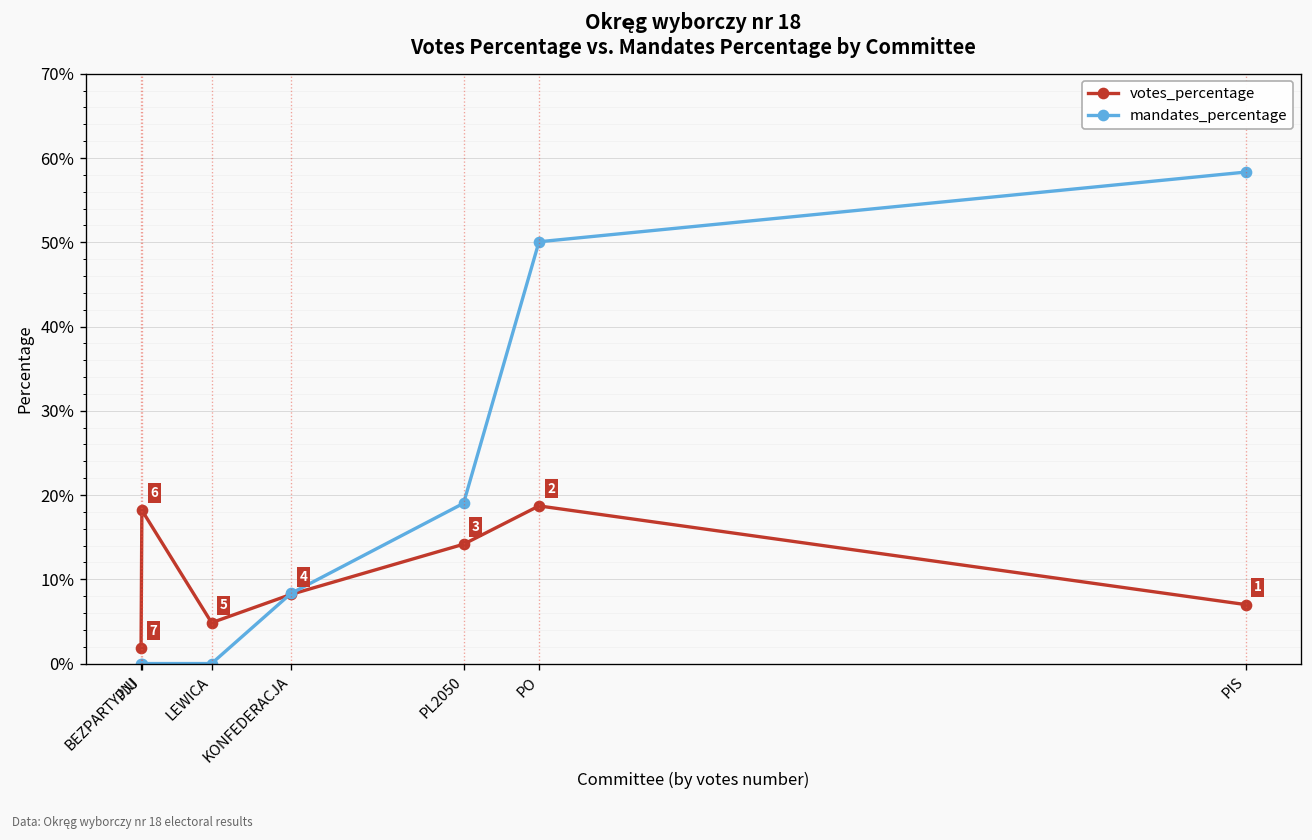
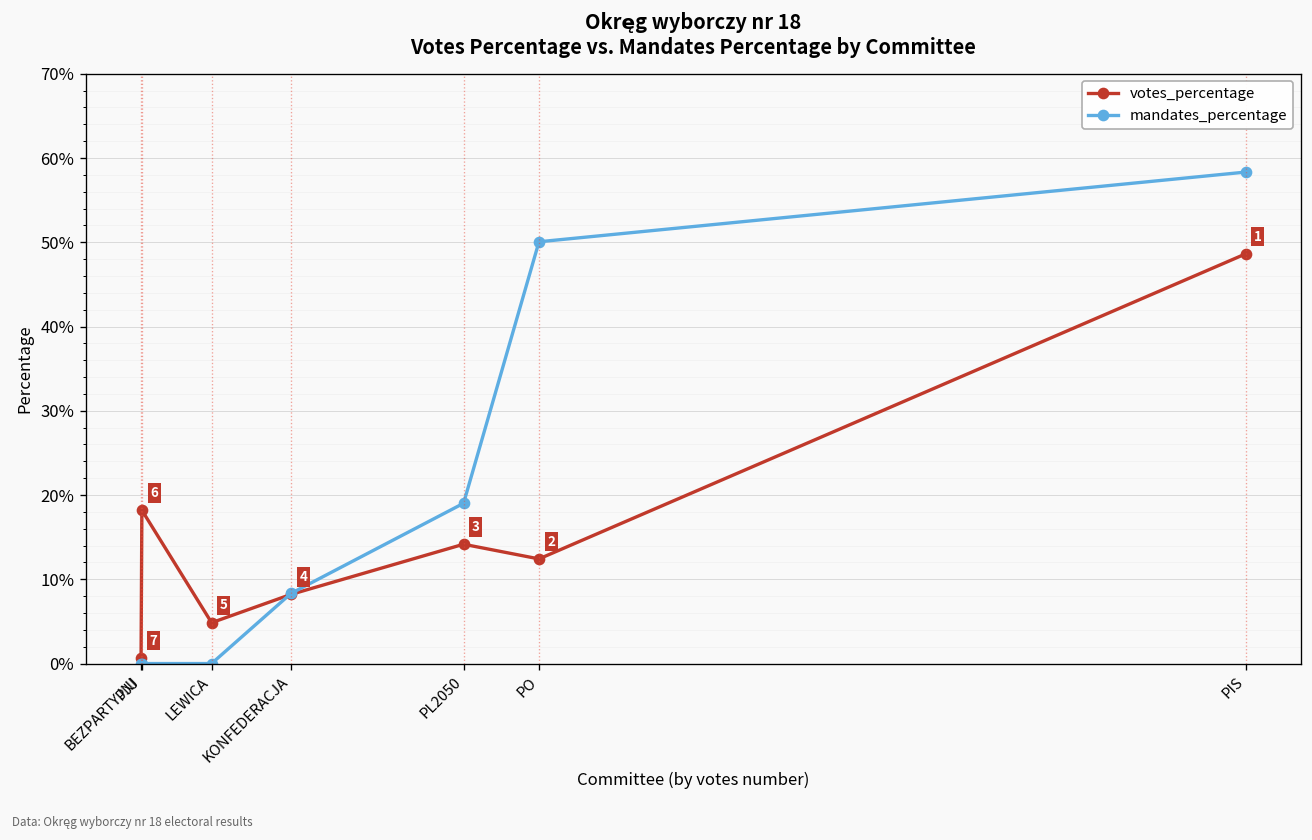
votes_percentage, BEZPARTYJNI: 2% -> 1%
votes_percentage, PO: 19% -> 12%
votes_percentage, PIS: 7% -> 49%
